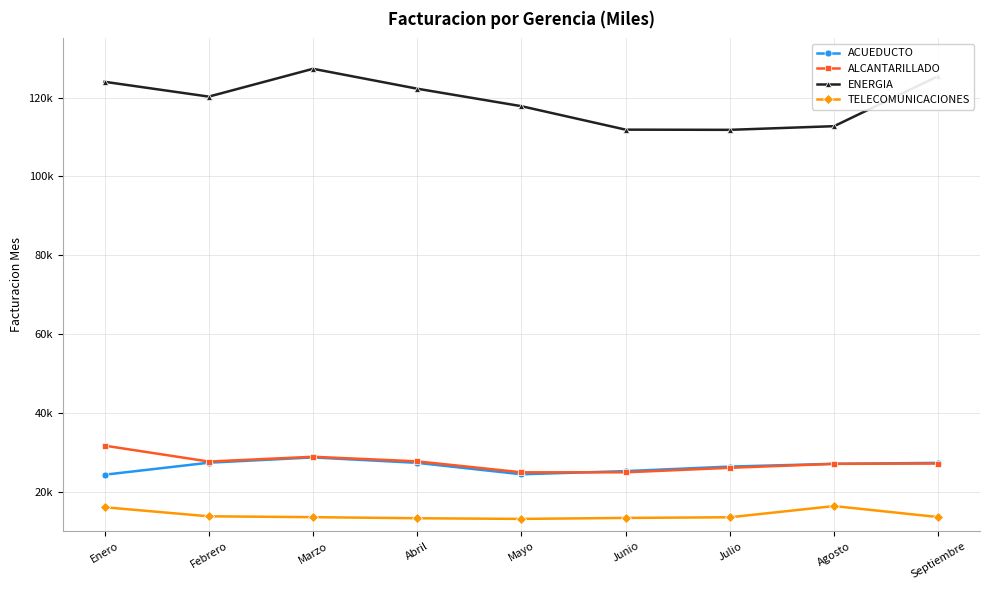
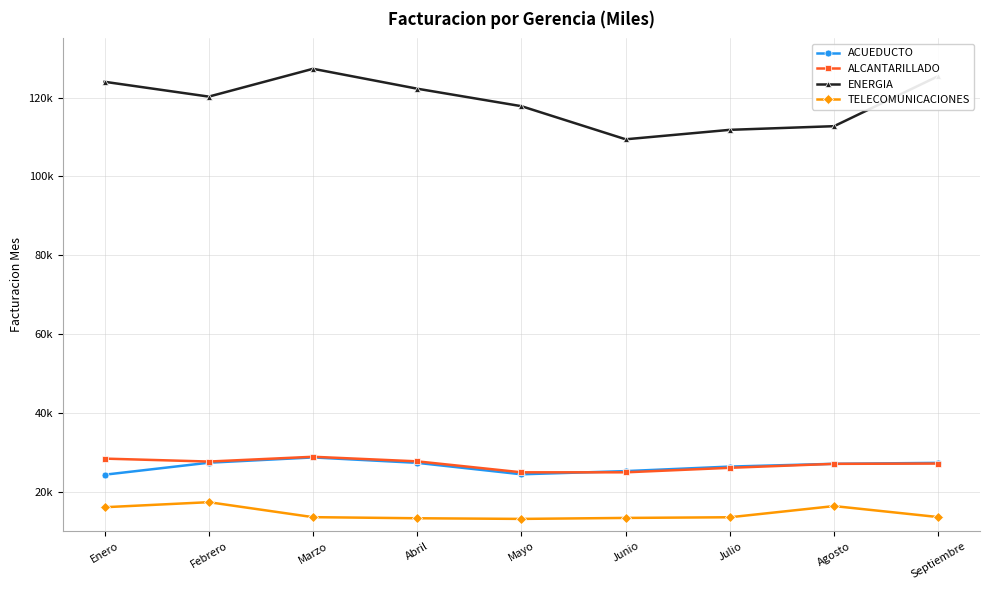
ALCANTARILLADO, Enero: 32000 -> 28000
TELECOMUNICACIONES, Febrero: 14000 -> 17000
ENERGIA, Junio: 112000 -> 109000
